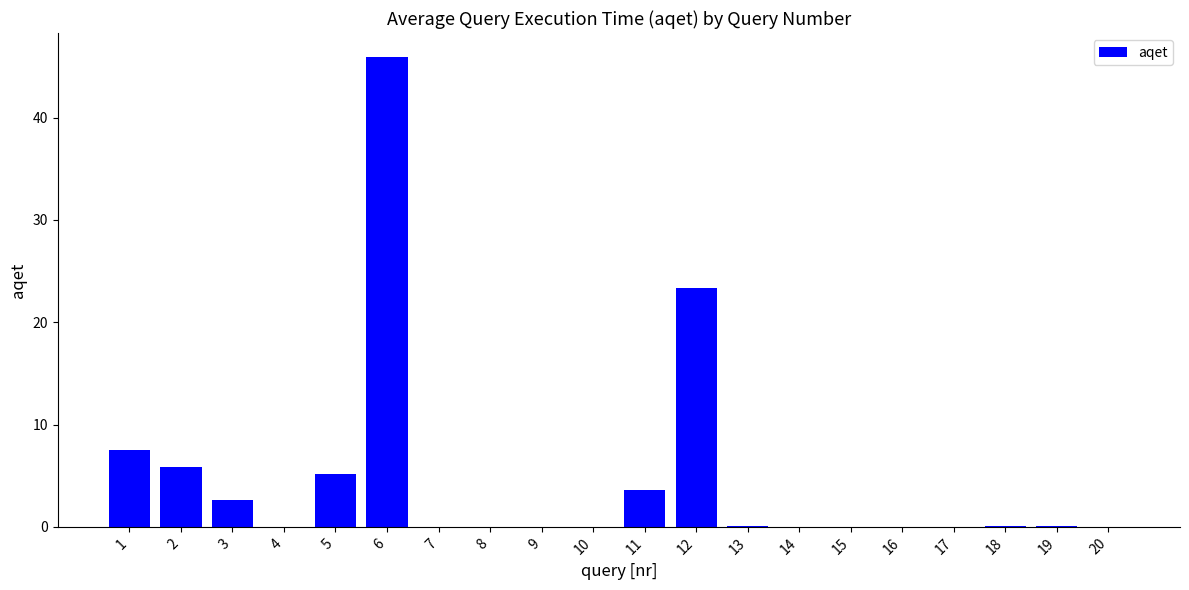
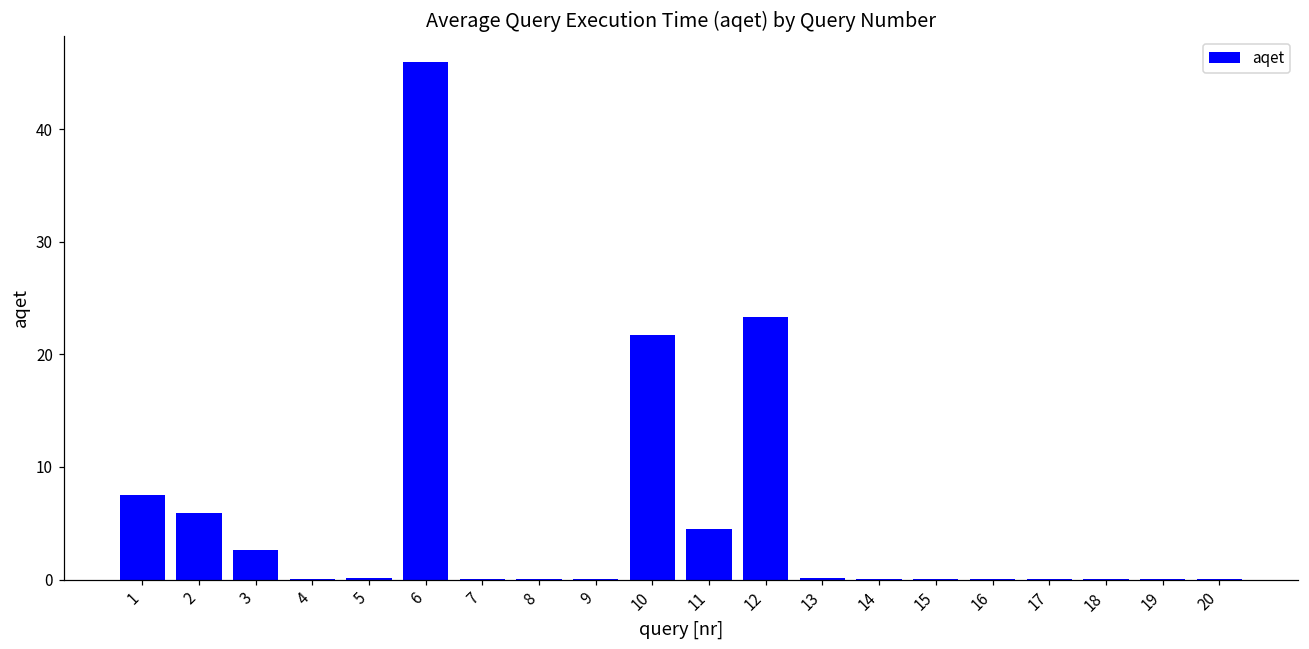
5: 5.2 -> 0.1
10: 0.0 -> 21.7
11: 3.6 -> 4.5
